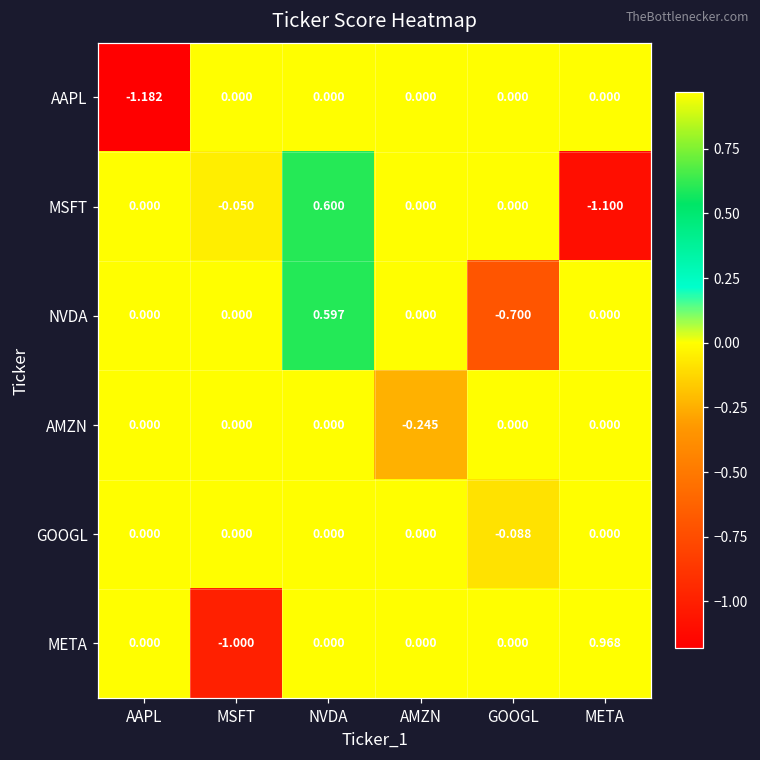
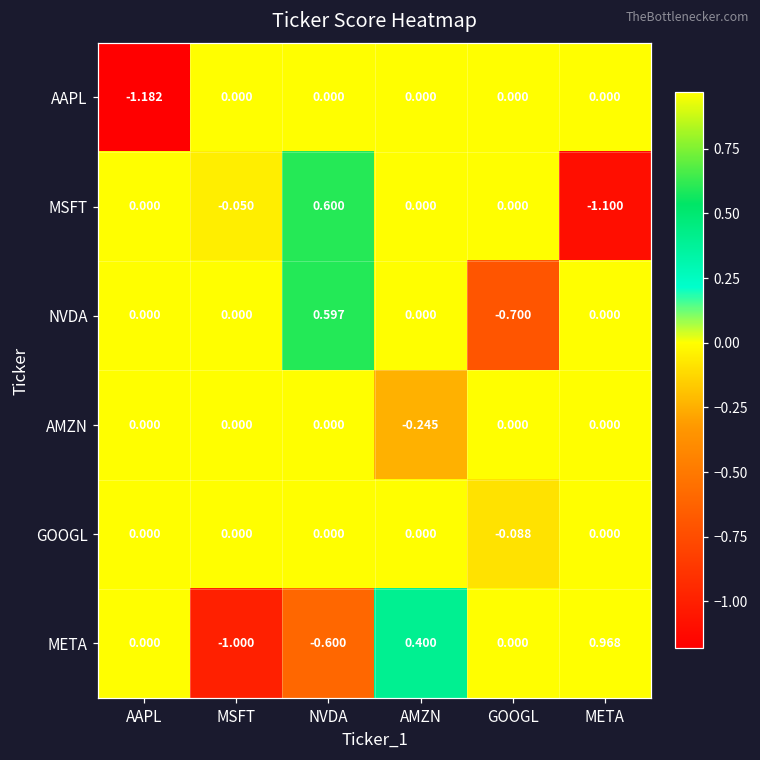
META, NVDA: 0.000 -> -0.600
META, AMZN: 0.000 -> 0.400
